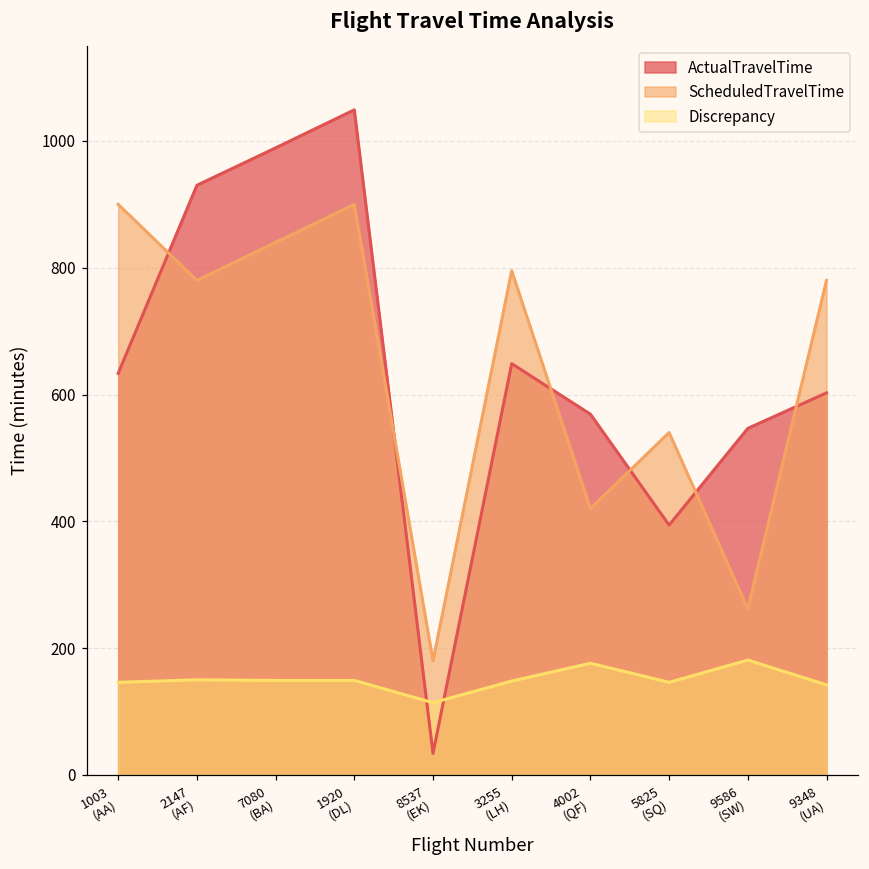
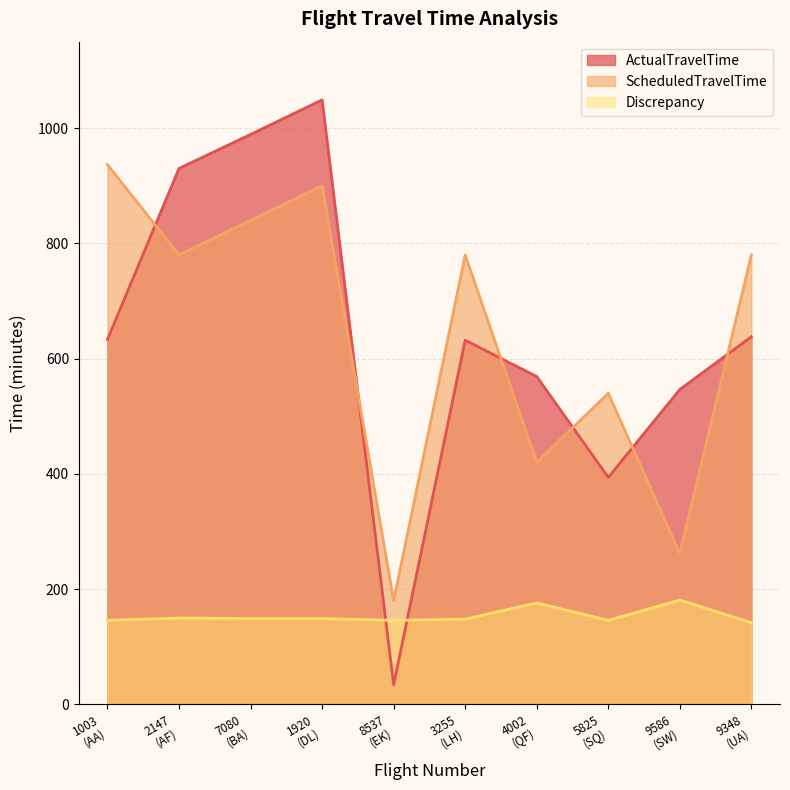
ScheduledTravelTime, 1003 (AA): 900 -> 940
Discrepancy, 8537 (EK): 110 -> 150
ActualTravelTime, 3255 (LH): 650 -> 630
ScheduledTravelTime, 3255 (LH): 800 -> 780
ActualTravelTime, 9348 (UA): 600 -> 640
